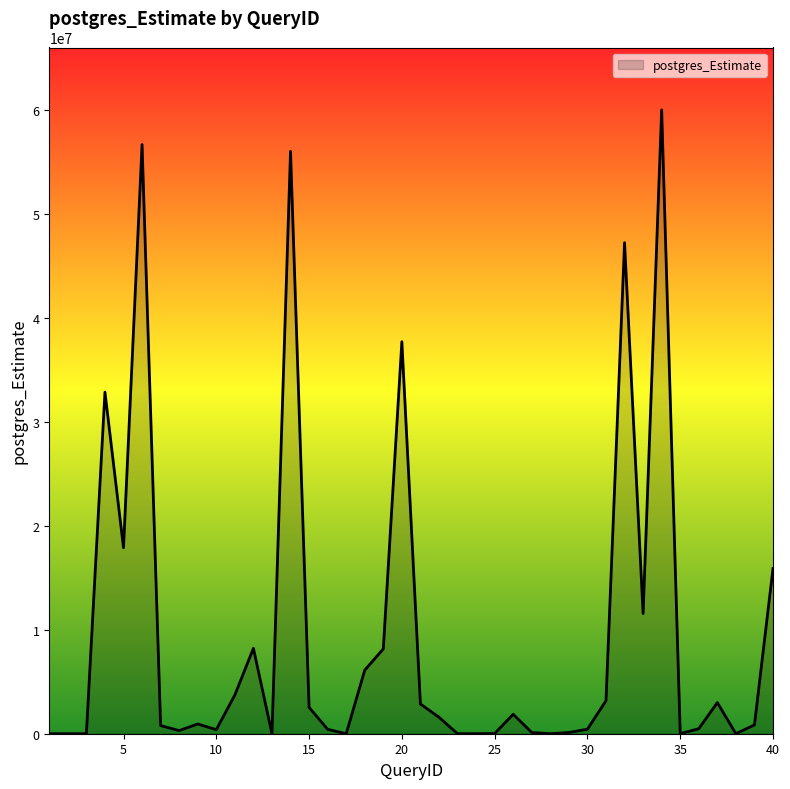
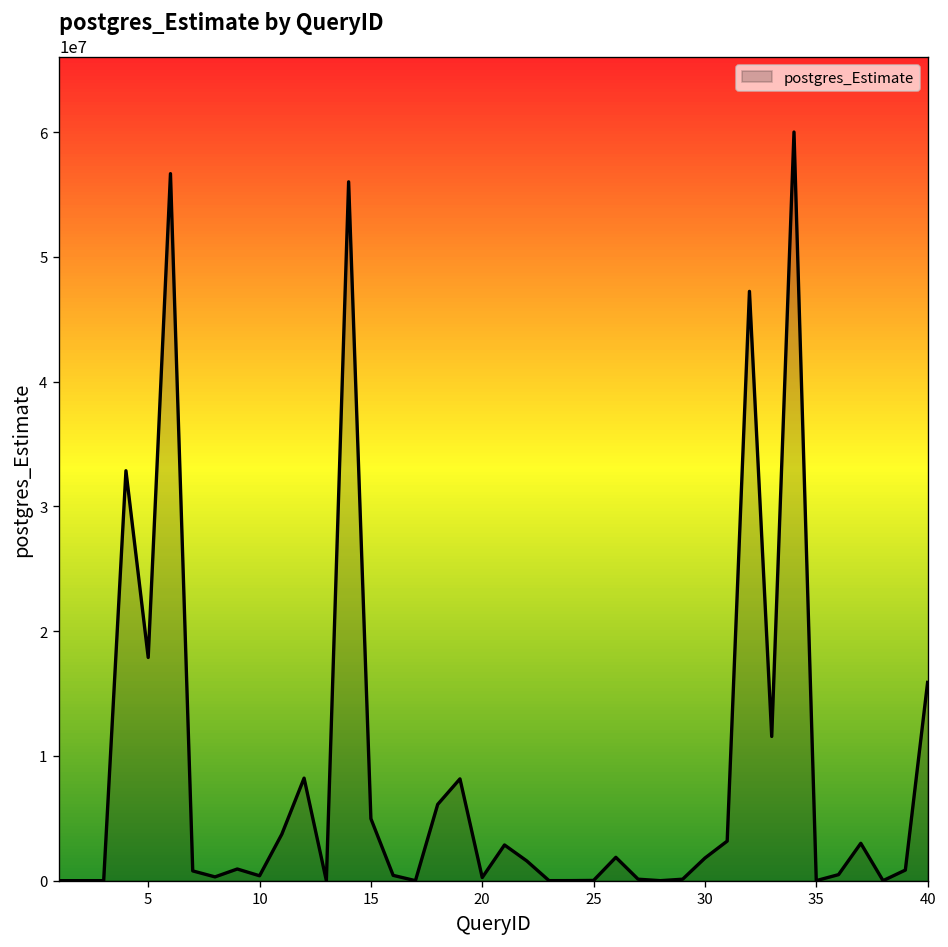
15: 2500000 -> 5000000
20: 37700000 -> 300000
30: 400000 -> 1800000
